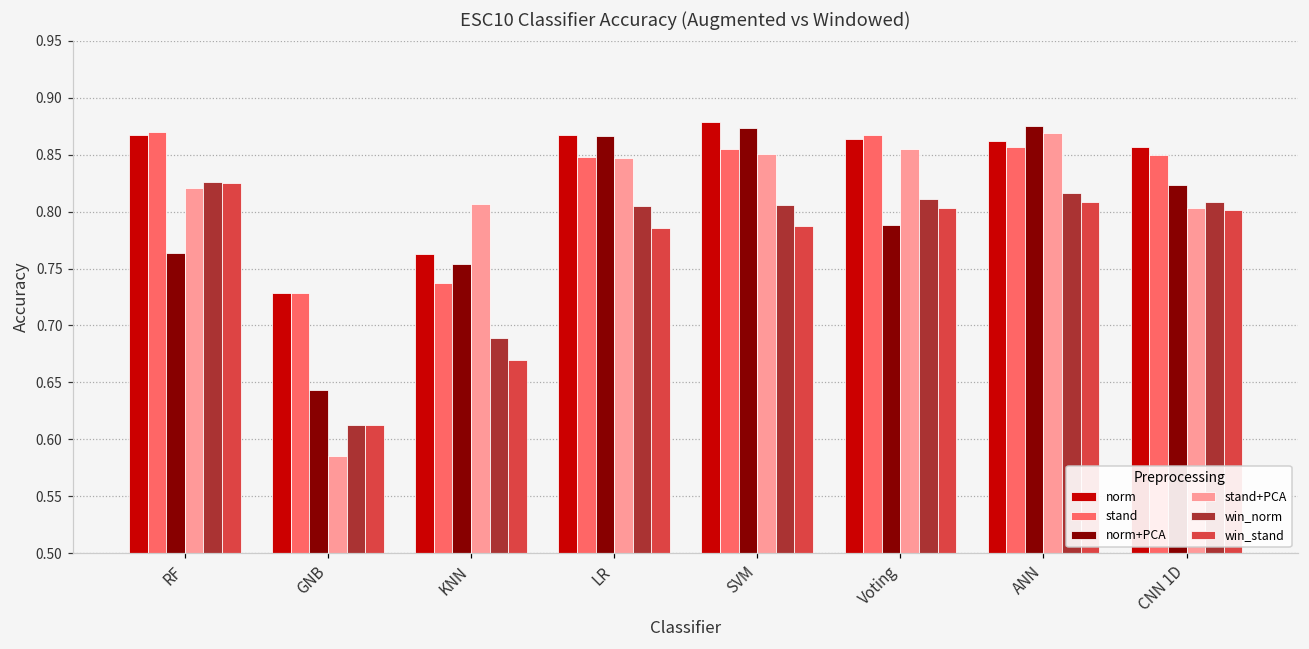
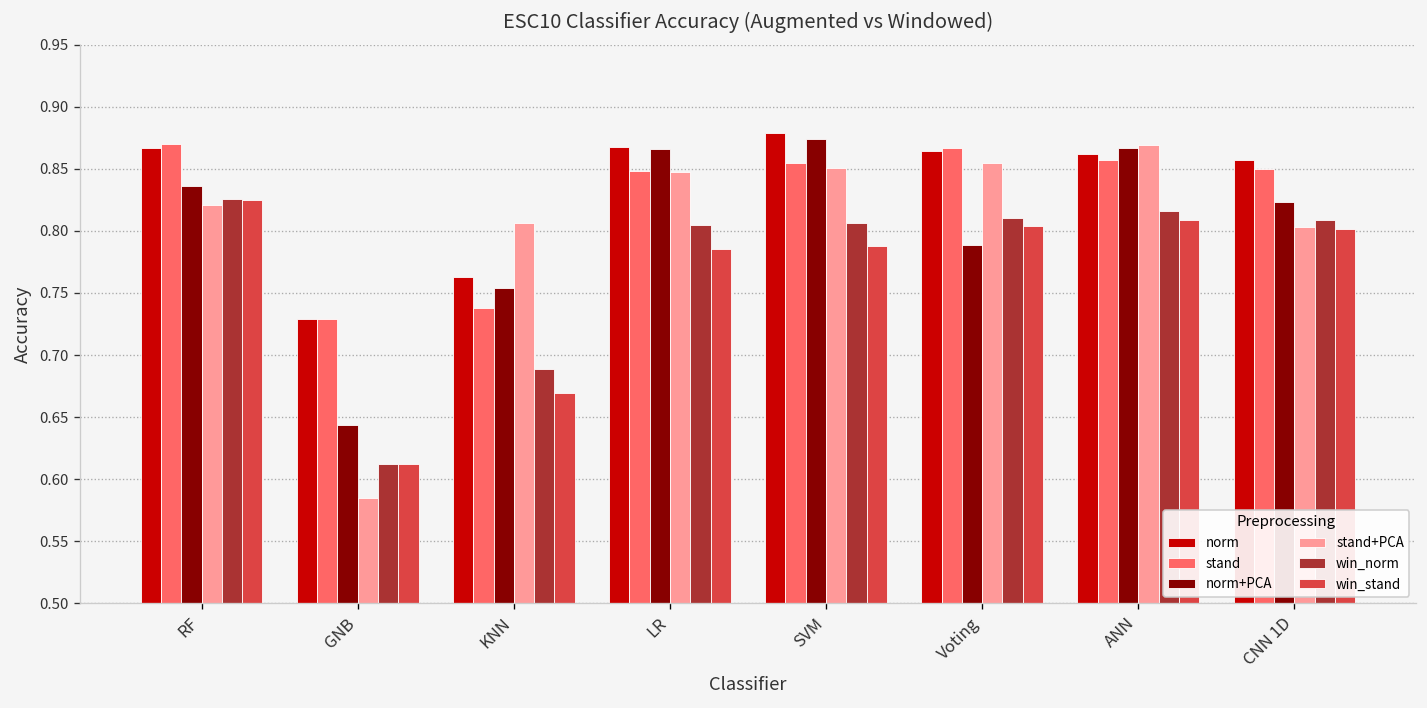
norm+PCA, RF: 0.764 -> 0.836
norm+PCA, ANN: 0.875 -> 0.867
